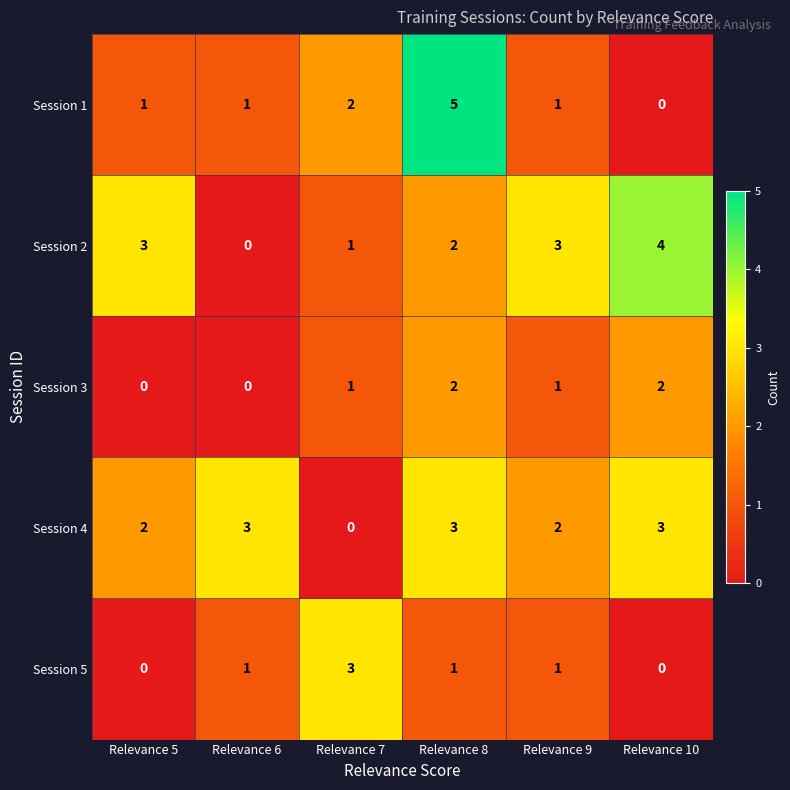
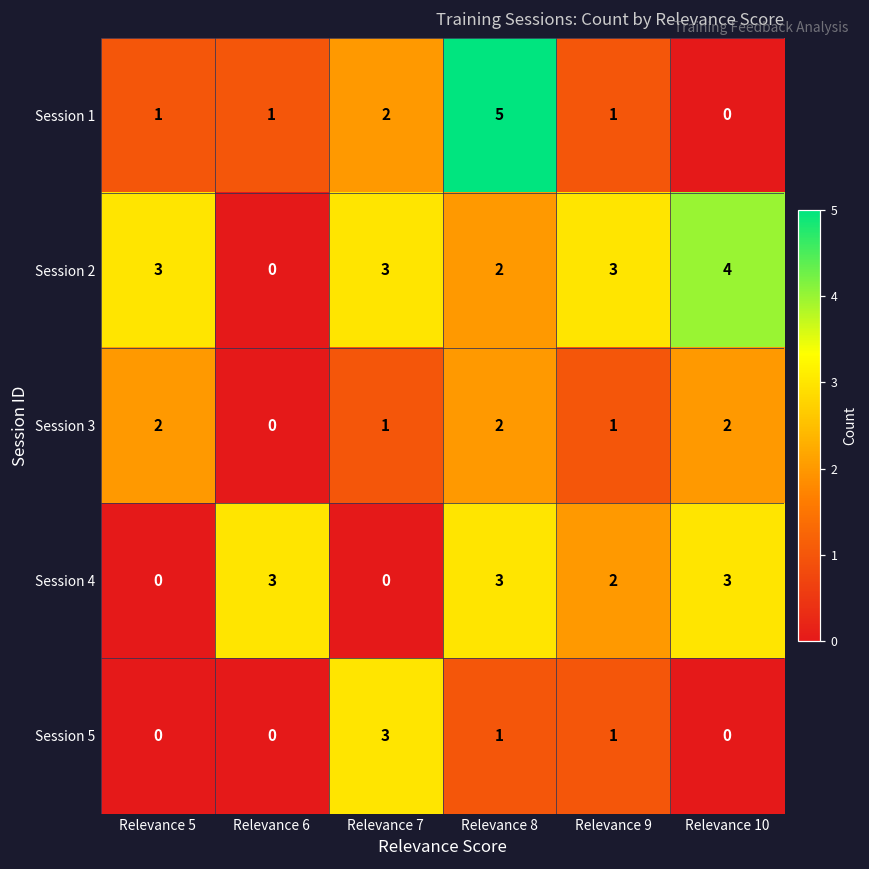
Session 2, Relevance 7: 1 -> 3
Session 3, Relevance 5: 0 -> 2
Session 4, Relevance 5: 2 -> 0
Session 5, Relevance 6: 1 -> 0
